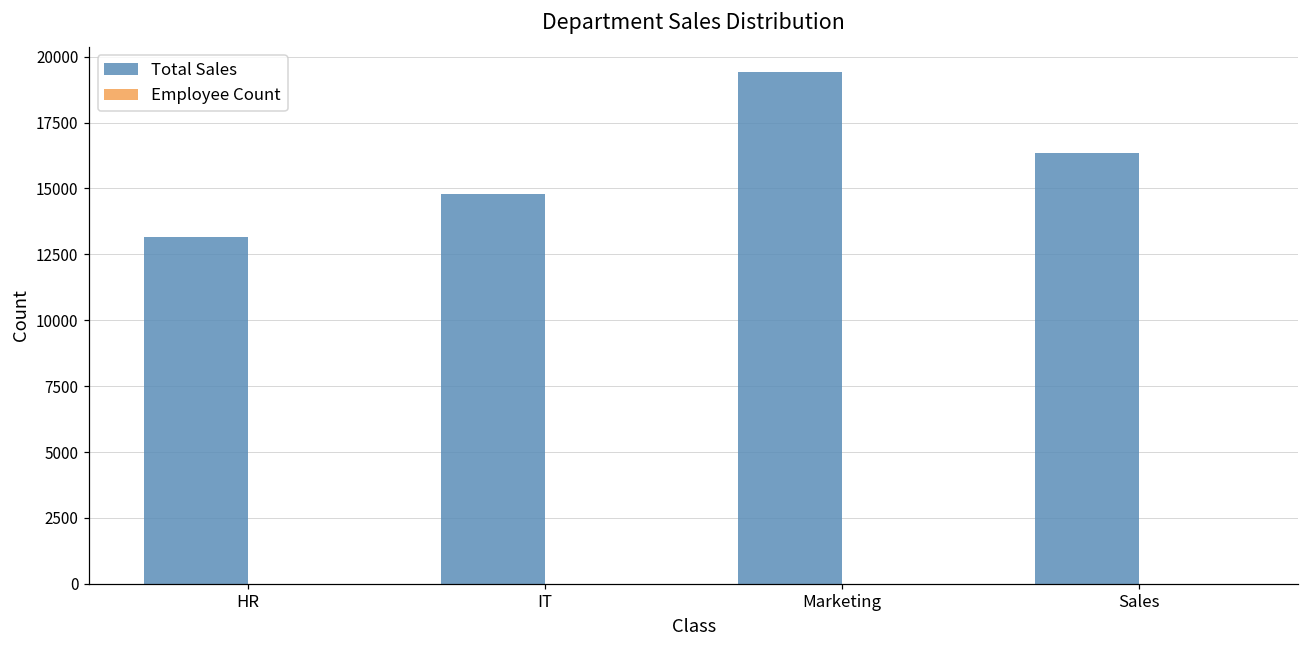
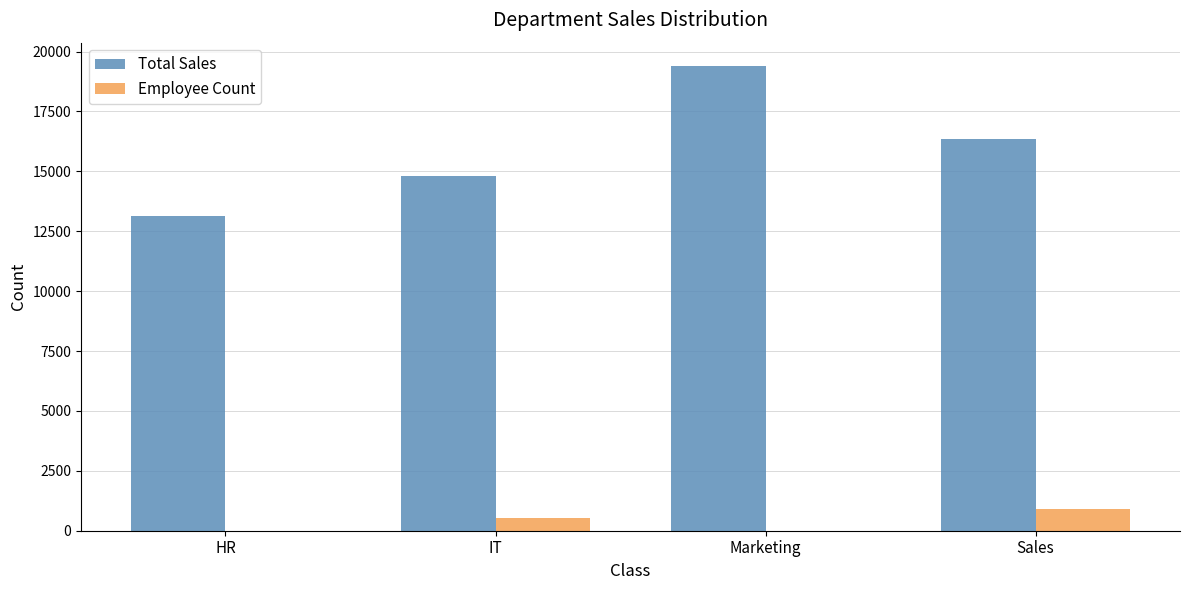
Employee Count, IT: 0 -> 600
Employee Count, Sales: 0 -> 900
